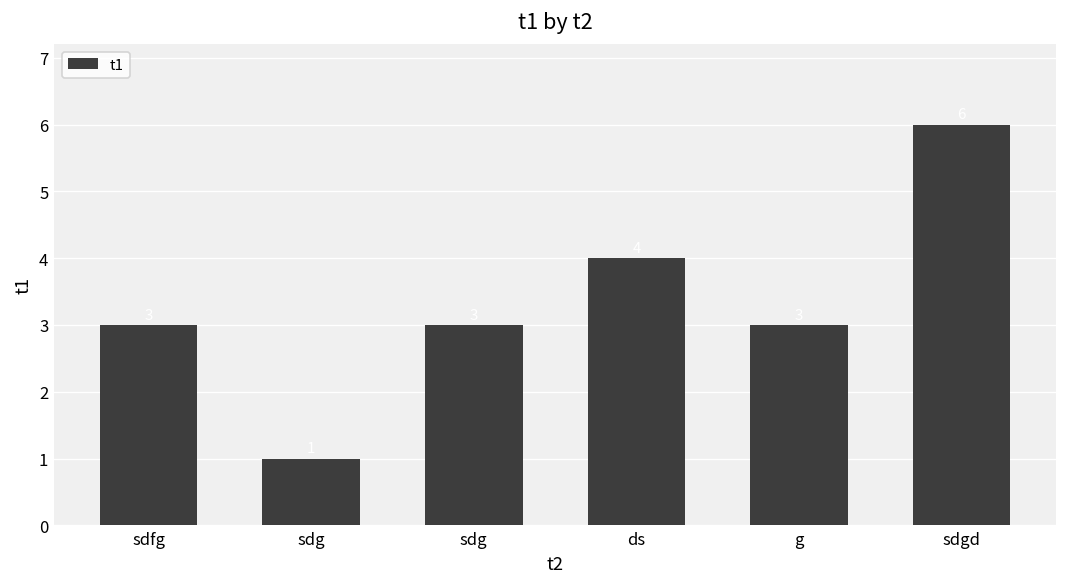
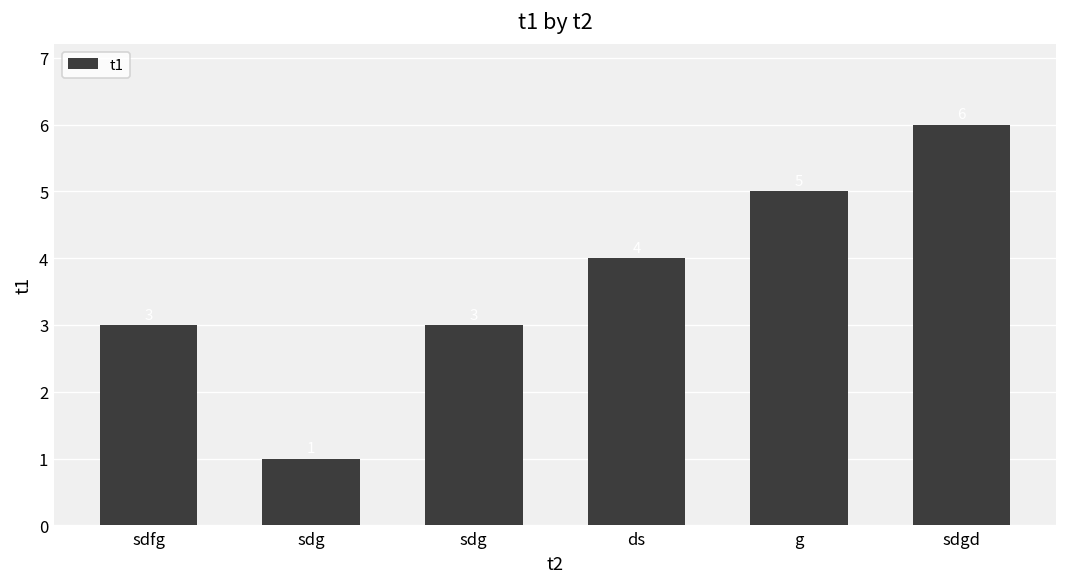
g: 3 -> 5
